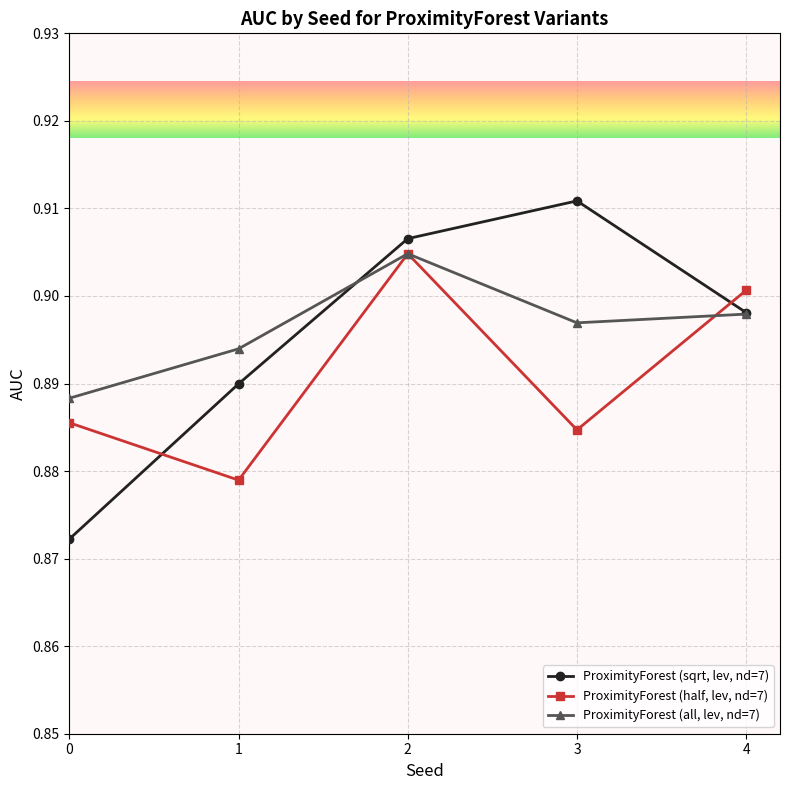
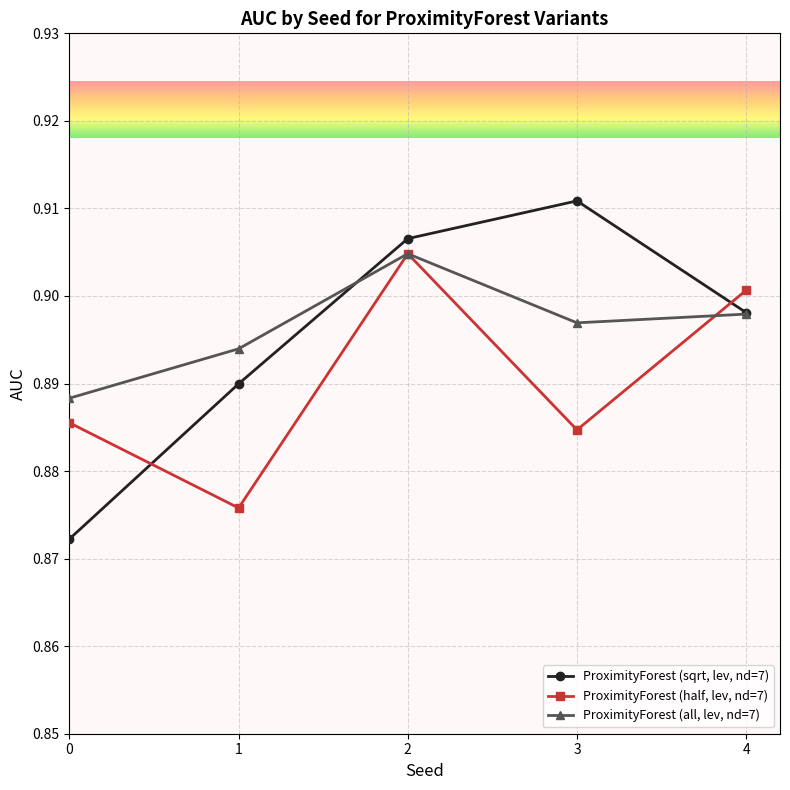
ProximityForest (half, lev, nd=7), 1: 0.879 -> 0.876
